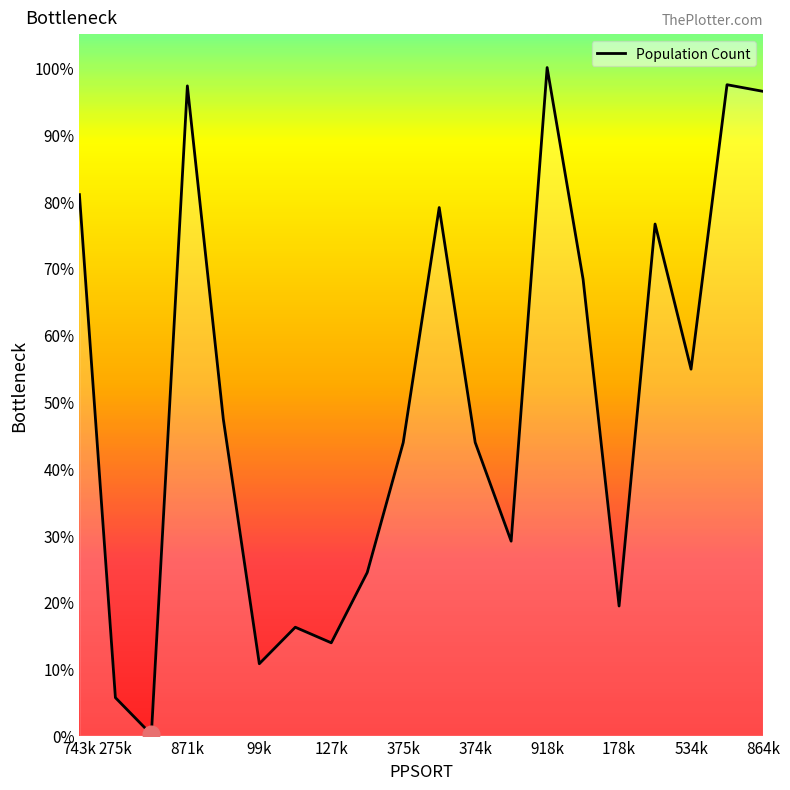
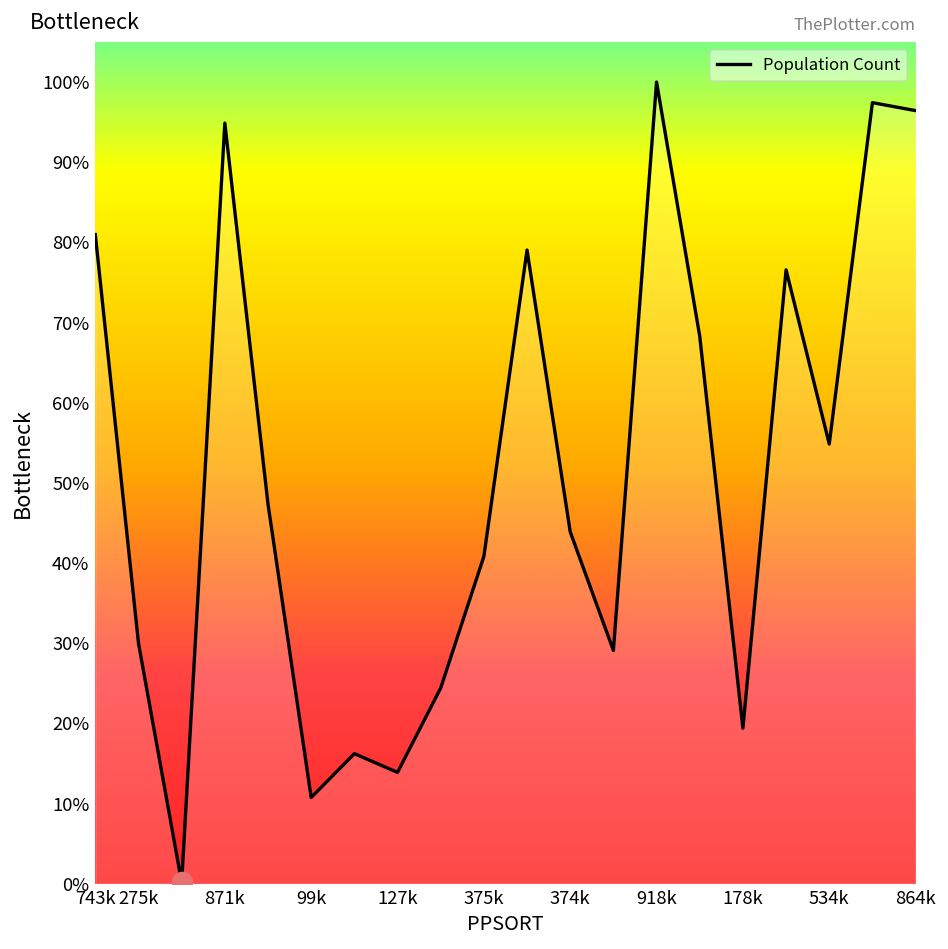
Population Count, 275k: 6% -> 30%
Population Count, 871k: 97% -> 95%
Population Count, 375k: 44% -> 41%
